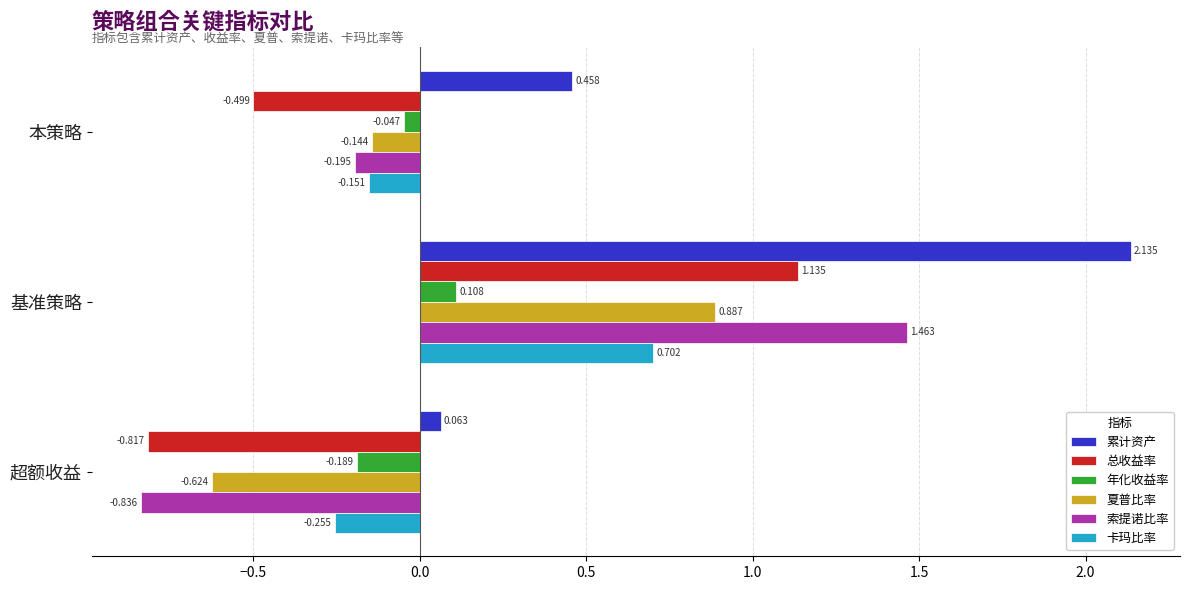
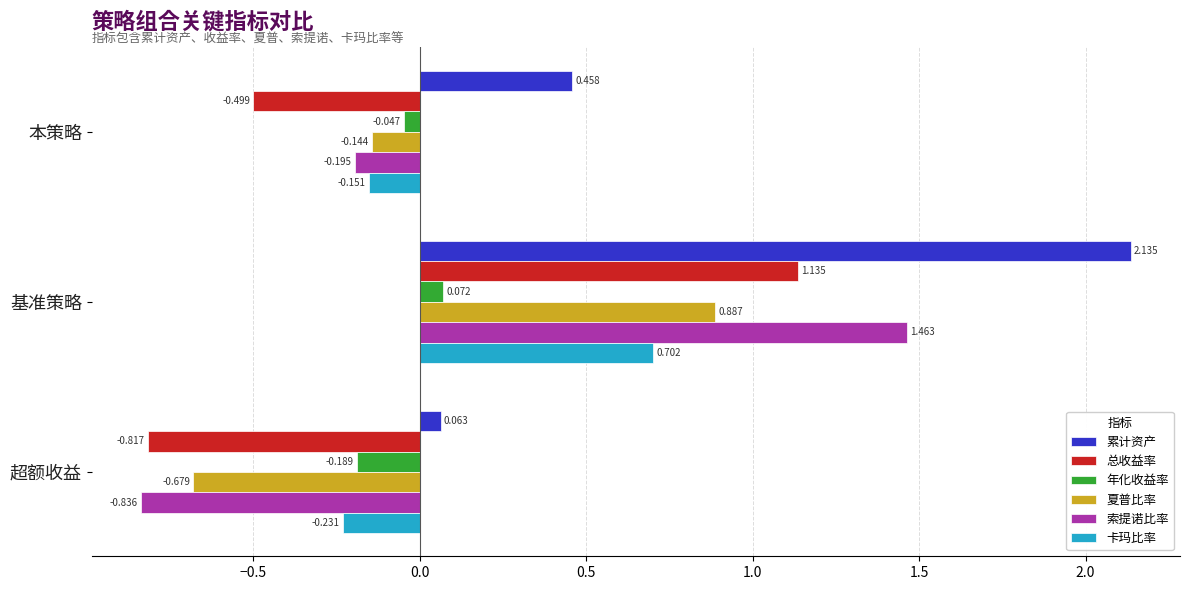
年化收益率, 基准策略: 0.108 -> 0.072
夏普比率, 超额收益: -0.624 -> -0.679
卡玛比率, 超额收益: -0.255 -> -0.231
